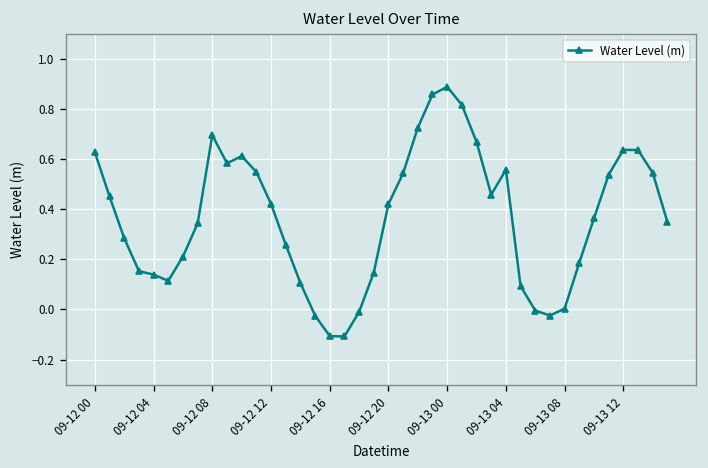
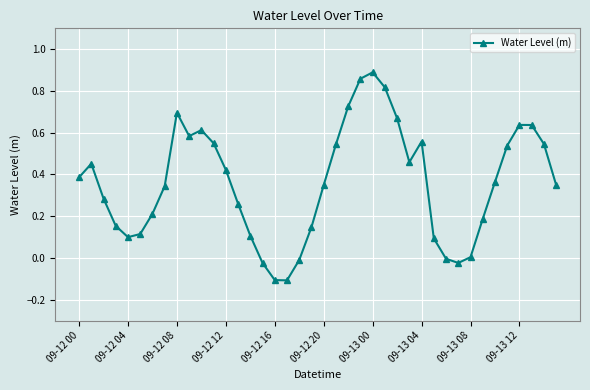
09-12 00: 0.63 -> 0.39
09-12 04: 0.14 -> 0.10
09-12 20: 0.42 -> 0.35
